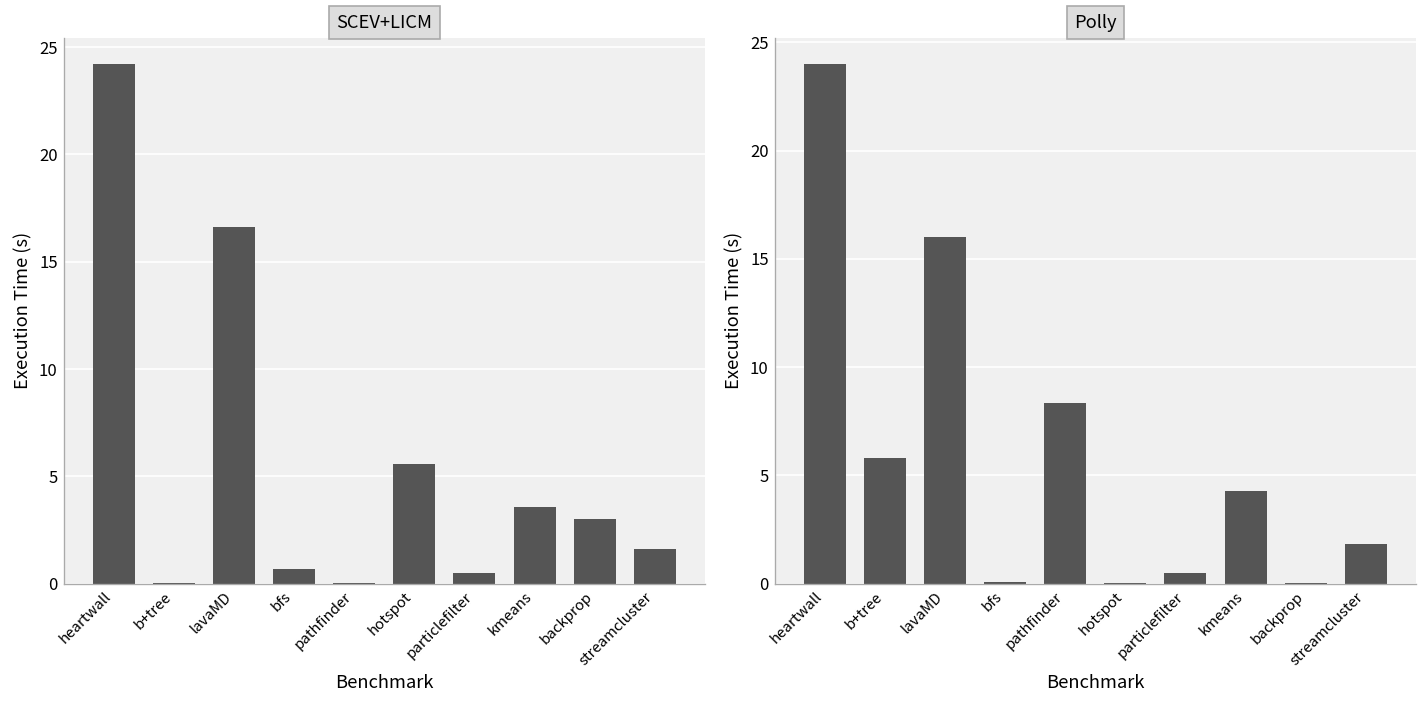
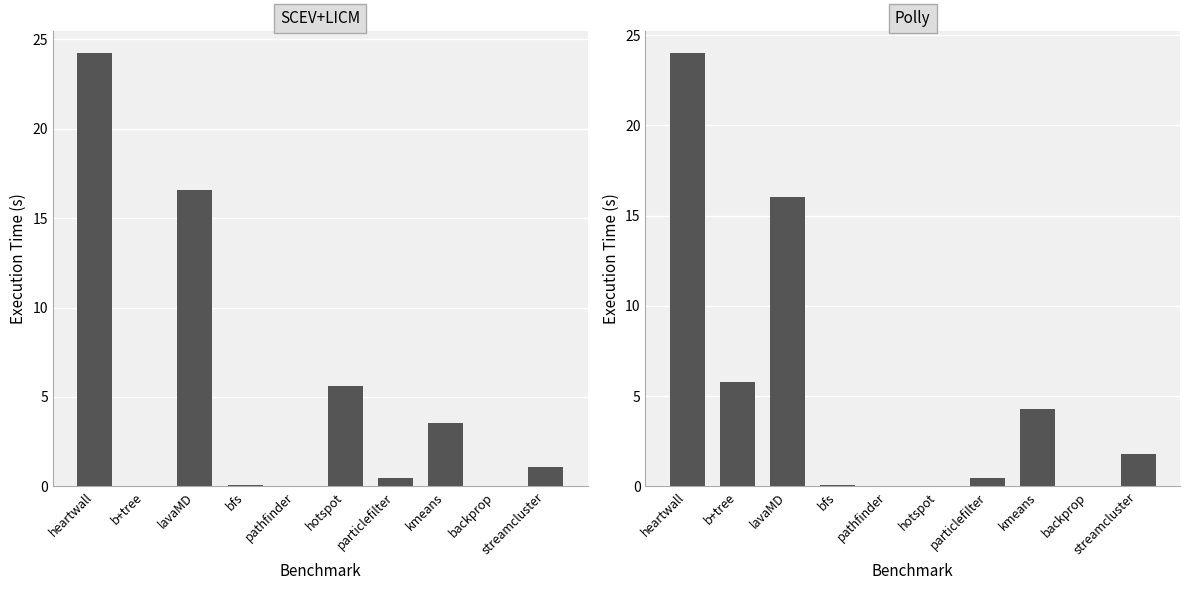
SCEV+LICM, bfs: 0.7 -> 0.1
SCEV+LICM, backprop: 3.0 -> 0.0
SCEV+LICM, streamcluster: 1.6 -> 1.1
Polly, pathfinder: 8.3 -> 0.0
